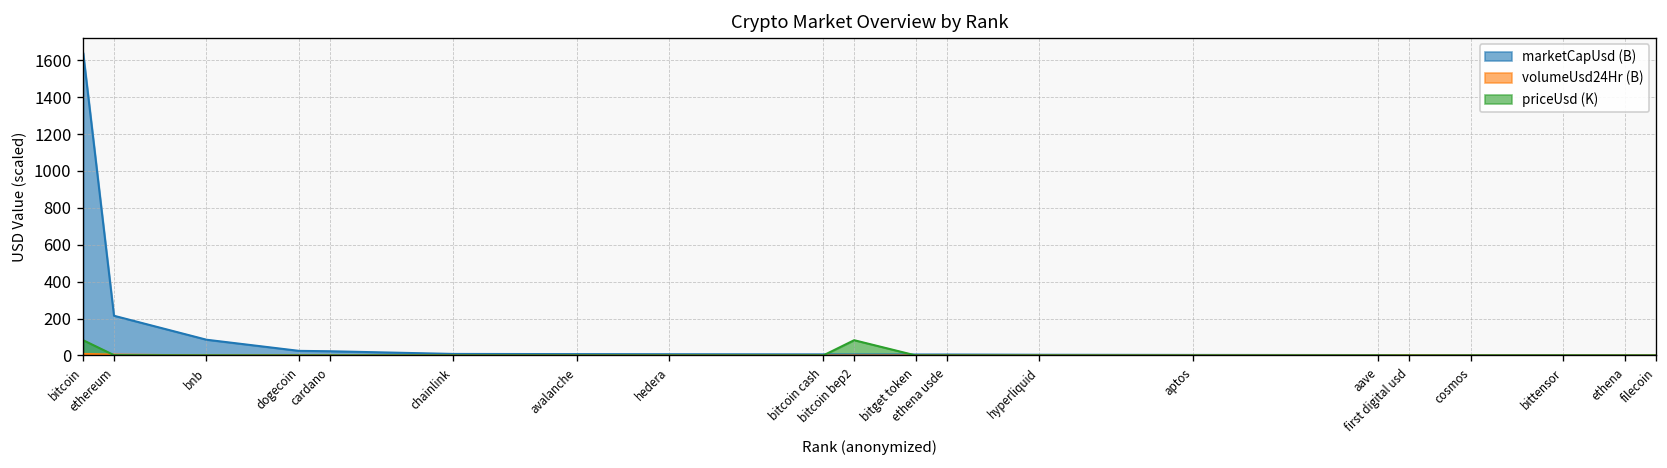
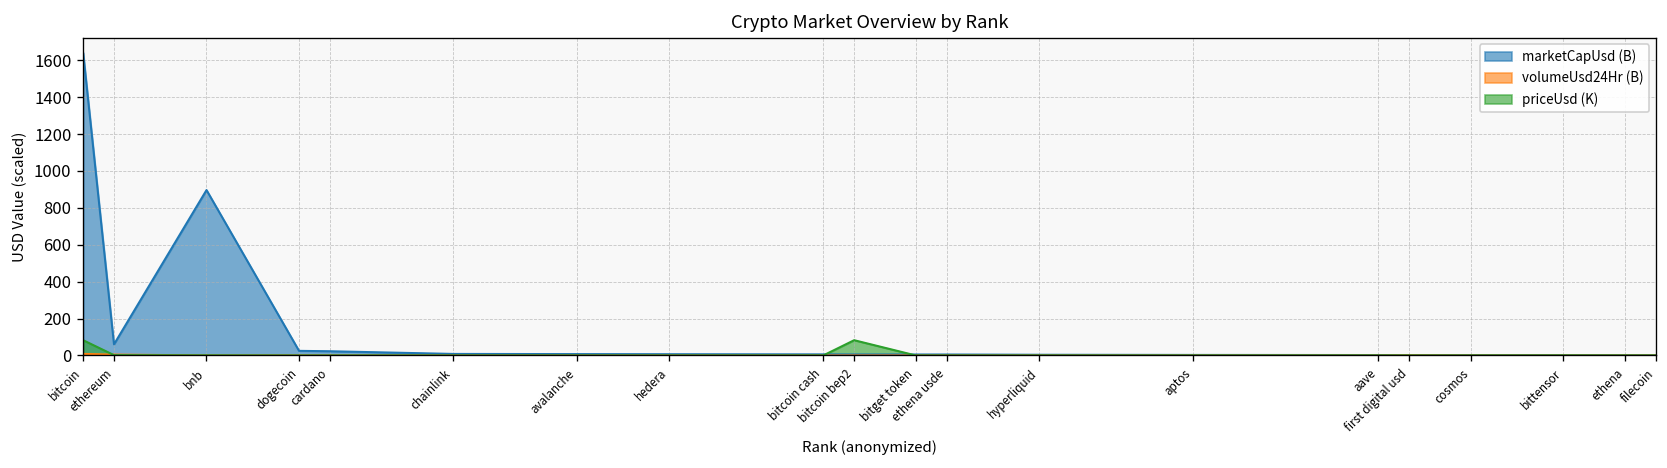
marketCapUsd (B), ethereum: 220 -> 60
marketCapUsd (B), bnb: 90 -> 900
